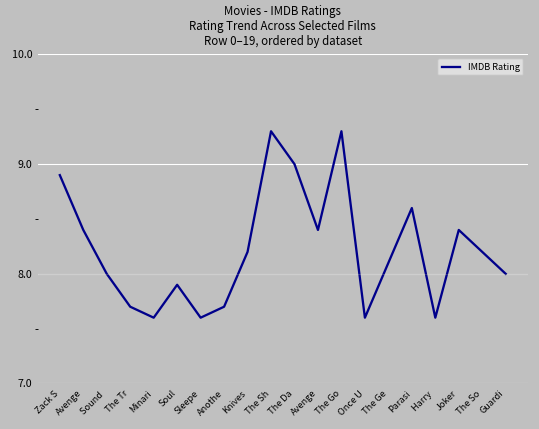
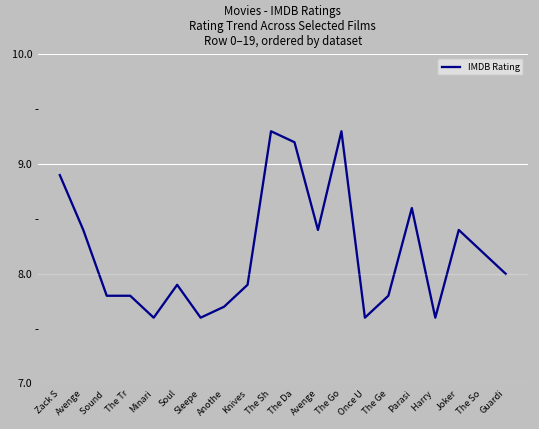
Sound: 8.0 -> 7.8
The Tr: 7.7 -> 7.8
Knives: 8.2 -> 7.9
The Da: 9.0 -> 9.2
The Ge: 8.1 -> 7.8
